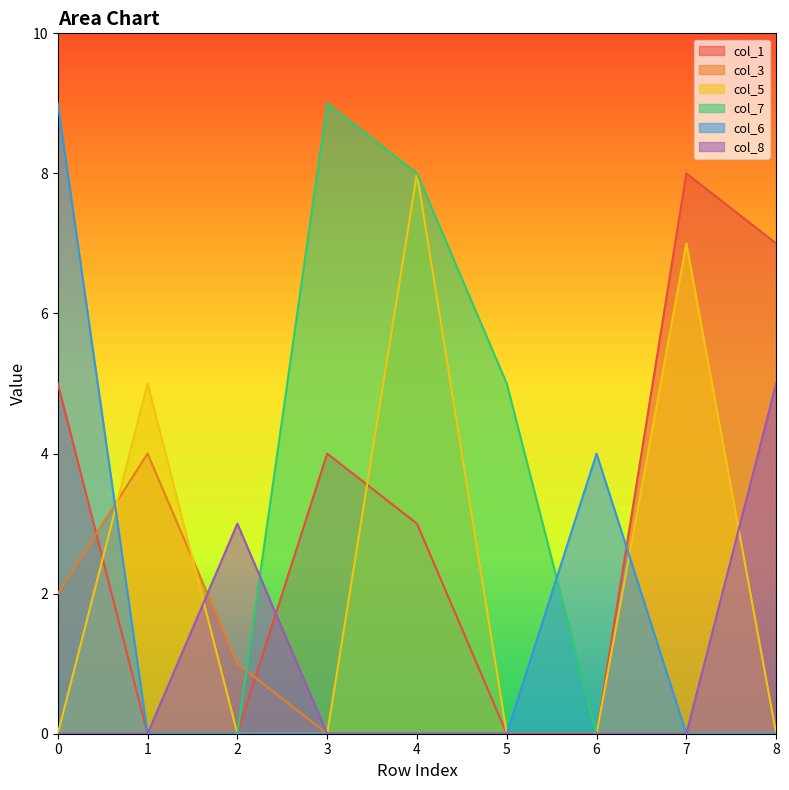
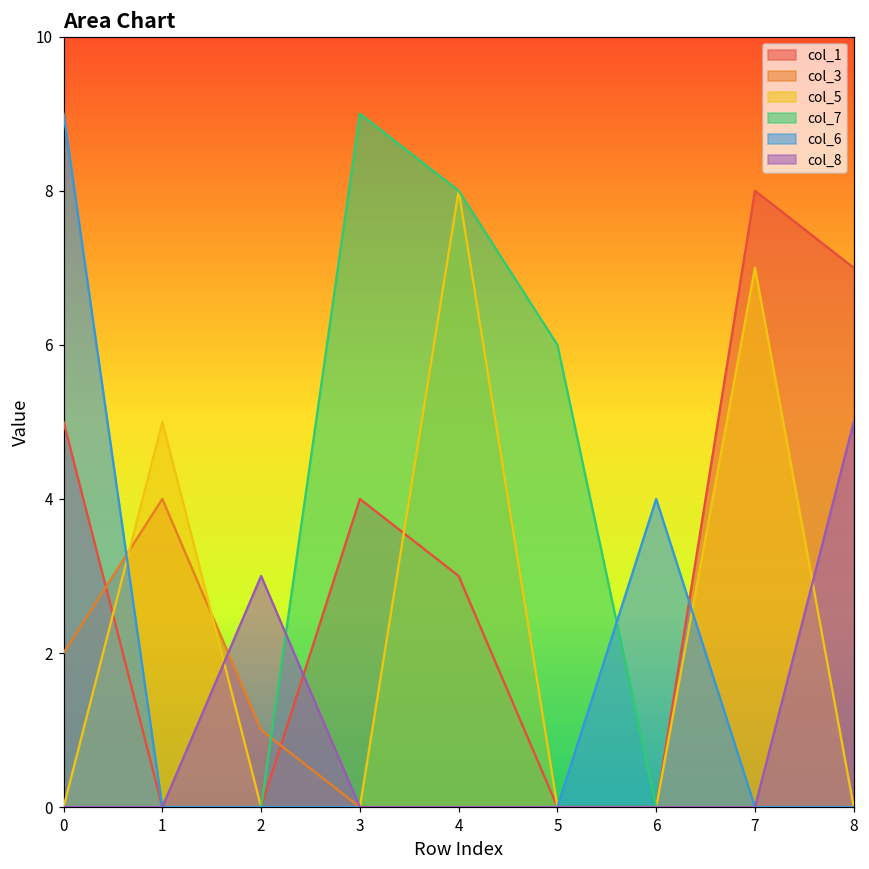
col_7, 5: 5 -> 6
